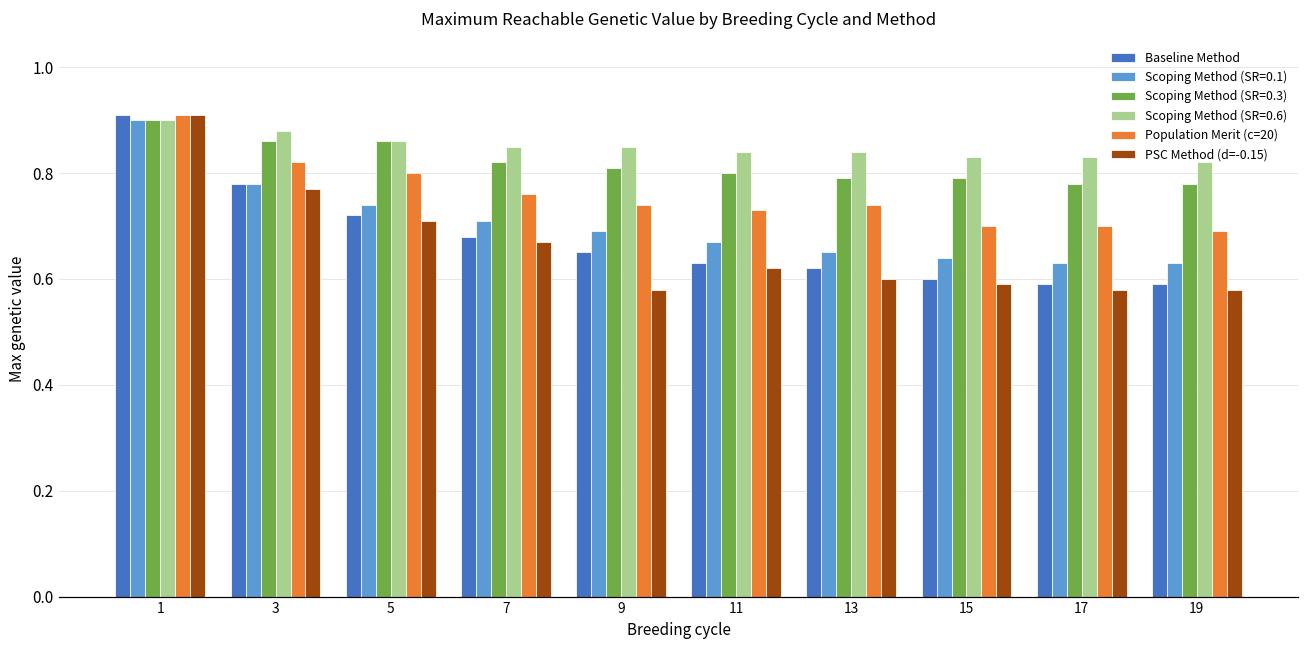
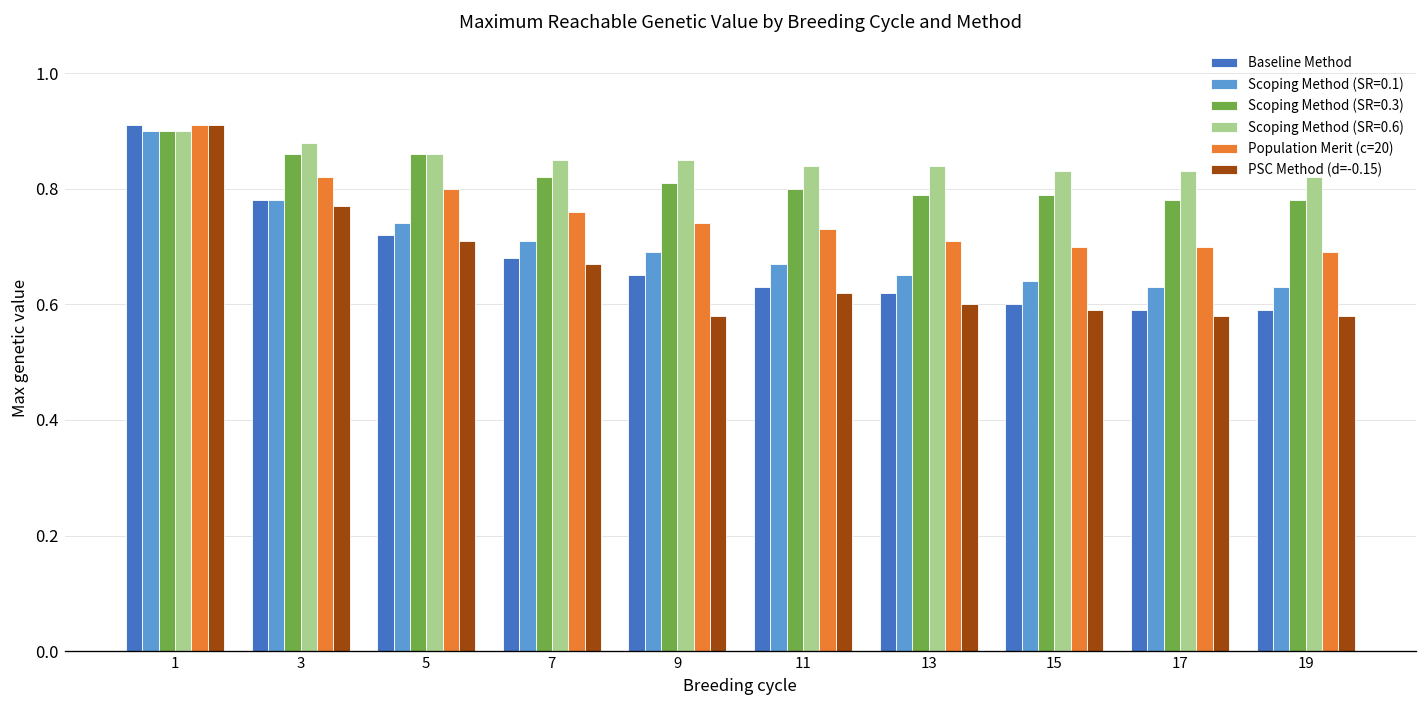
Population Merit (c=20), 13: 0.74 -> 0.71
